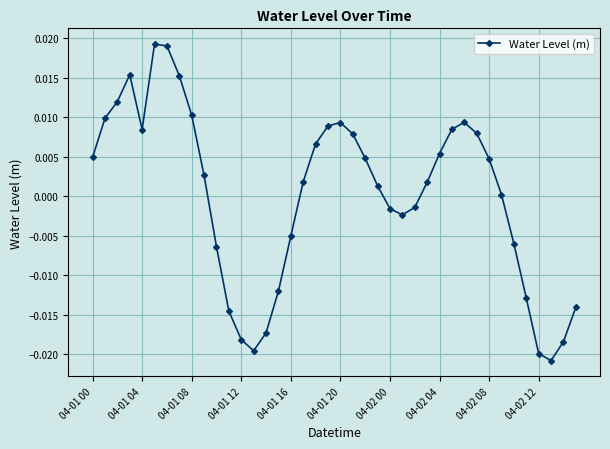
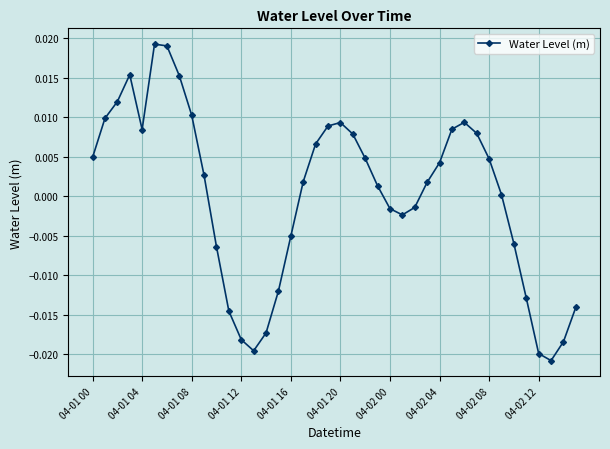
04-02 04: 0.005 -> 0.004
